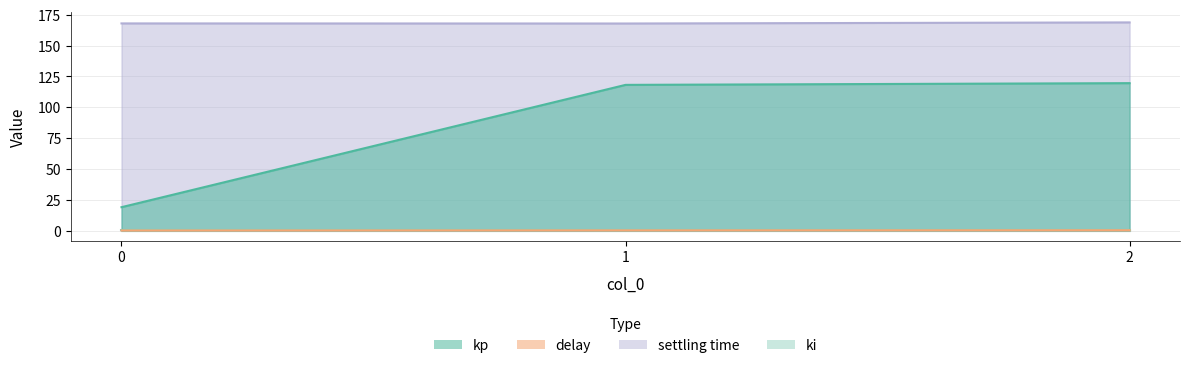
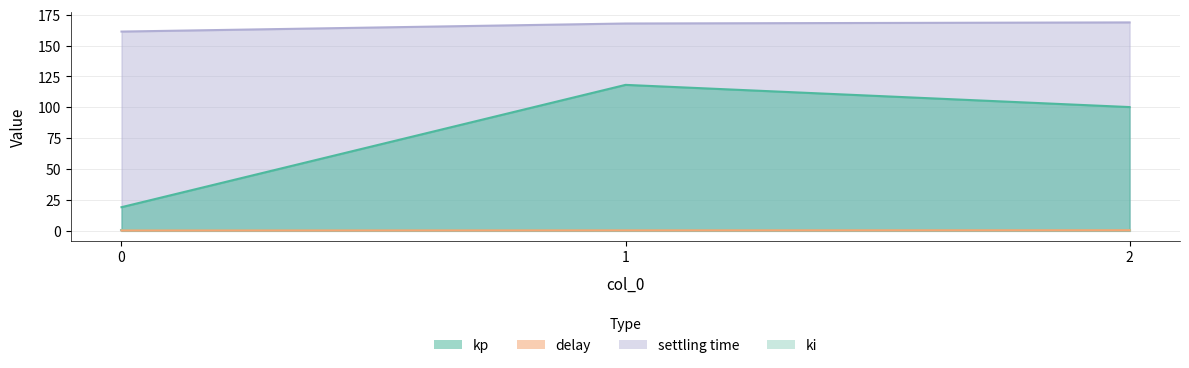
settling time, 0: 168 -> 161
kp, 2: 120 -> 100
